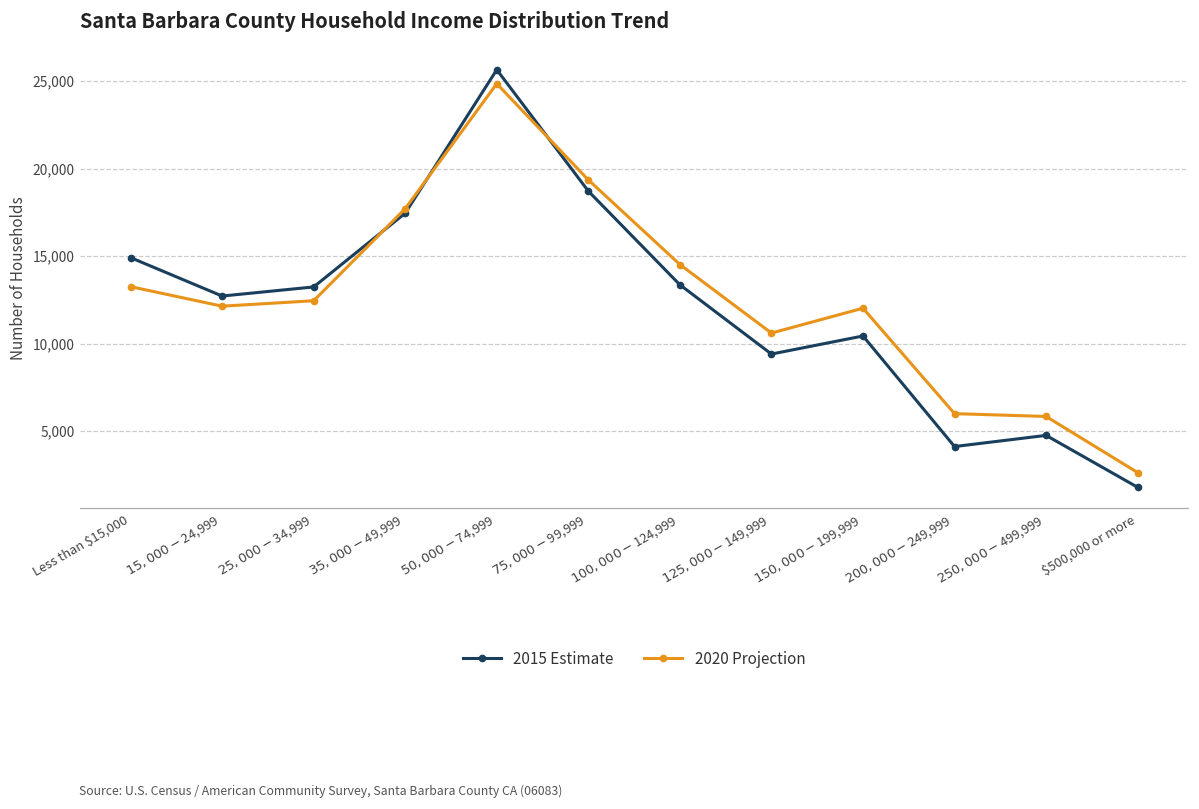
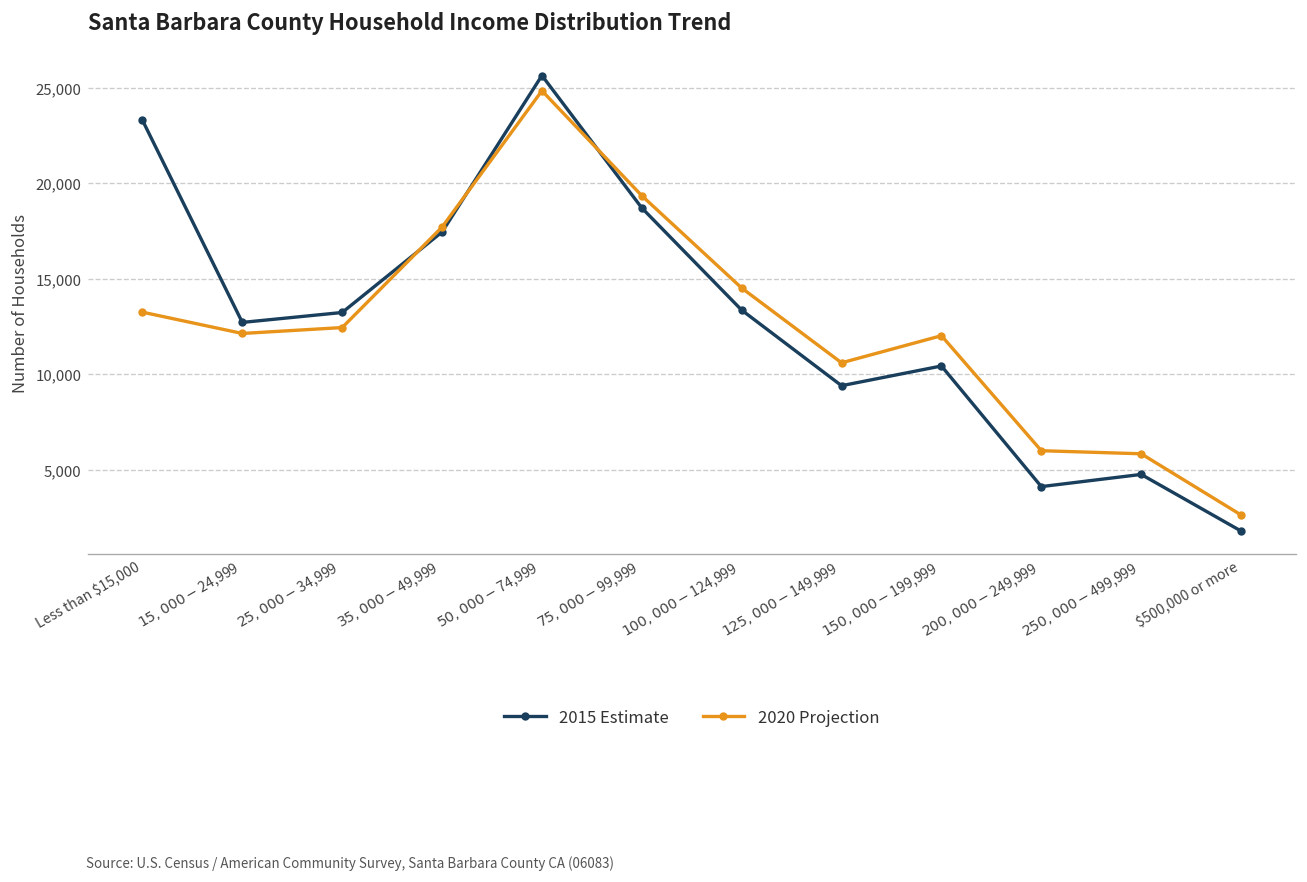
2015 Estimate, Less than $15,000: 14,900 -> 23,300
